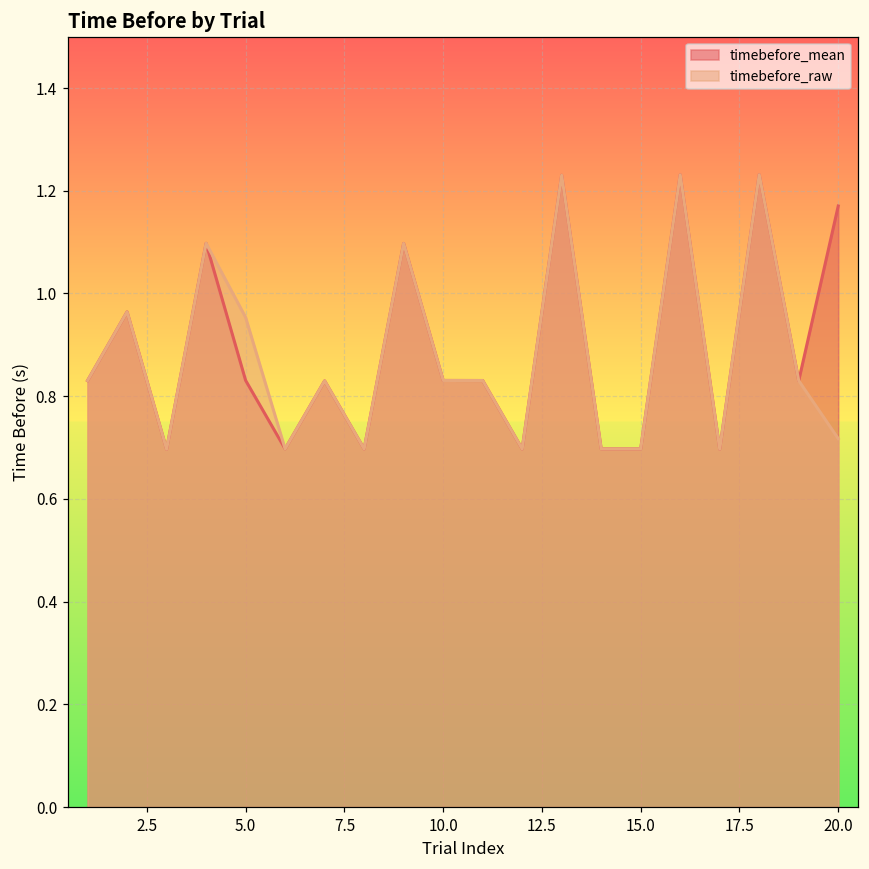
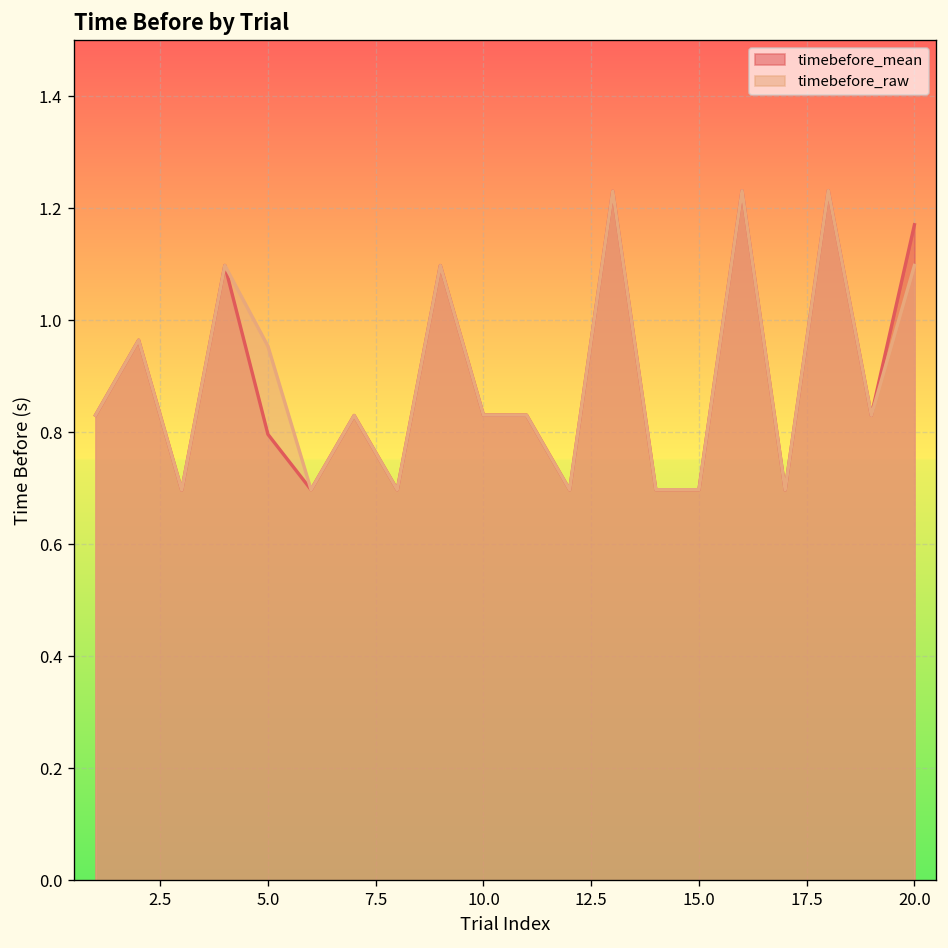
timebefore_mean, 5.0: 0.83 -> 0.80
timebefore_raw, 20.0: 0.72 -> 1.10
